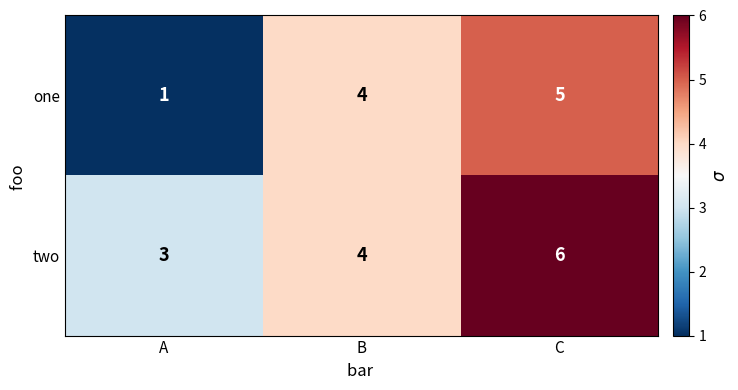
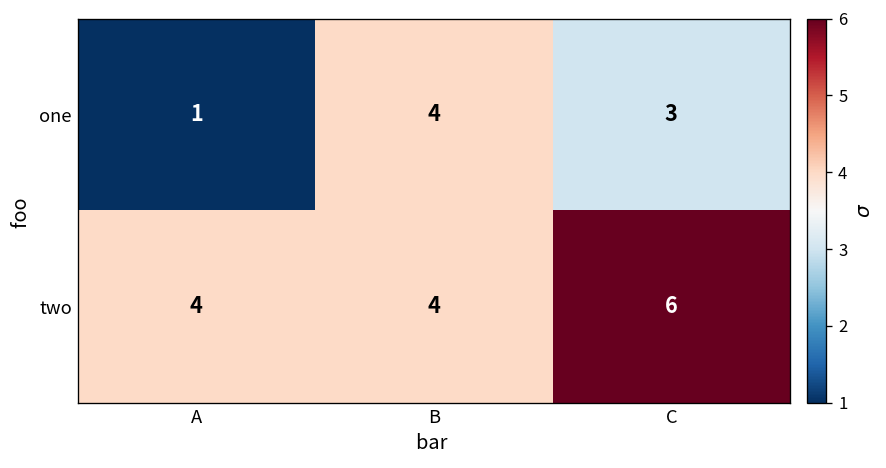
one, C: 5 -> 3
two, A: 3 -> 4
